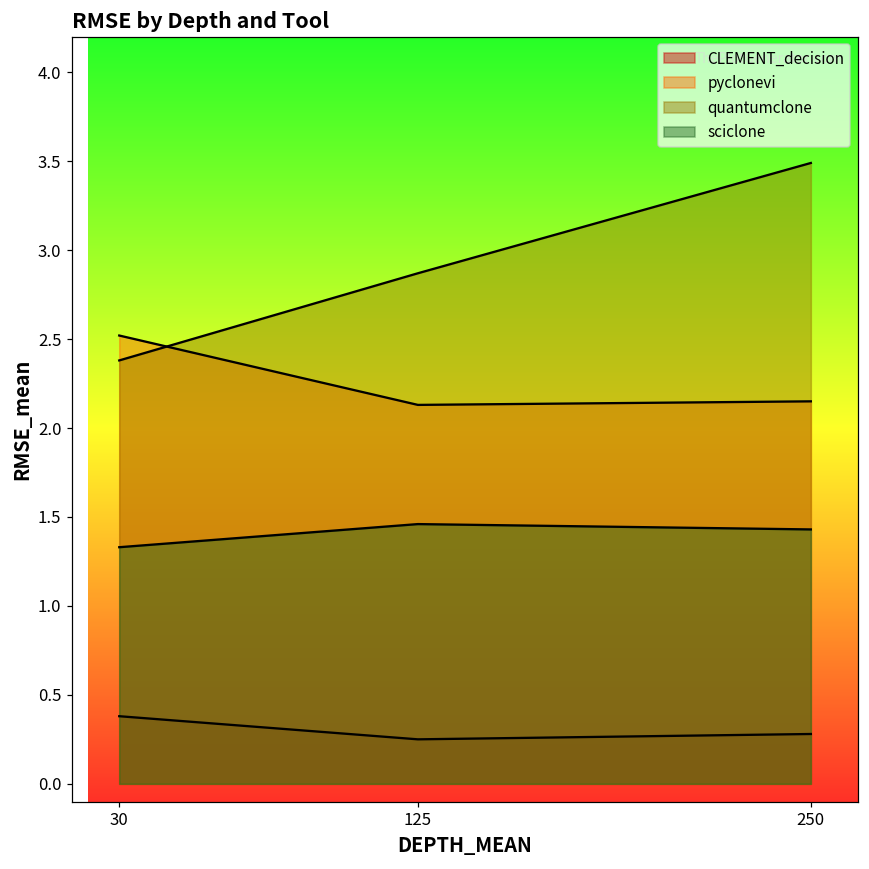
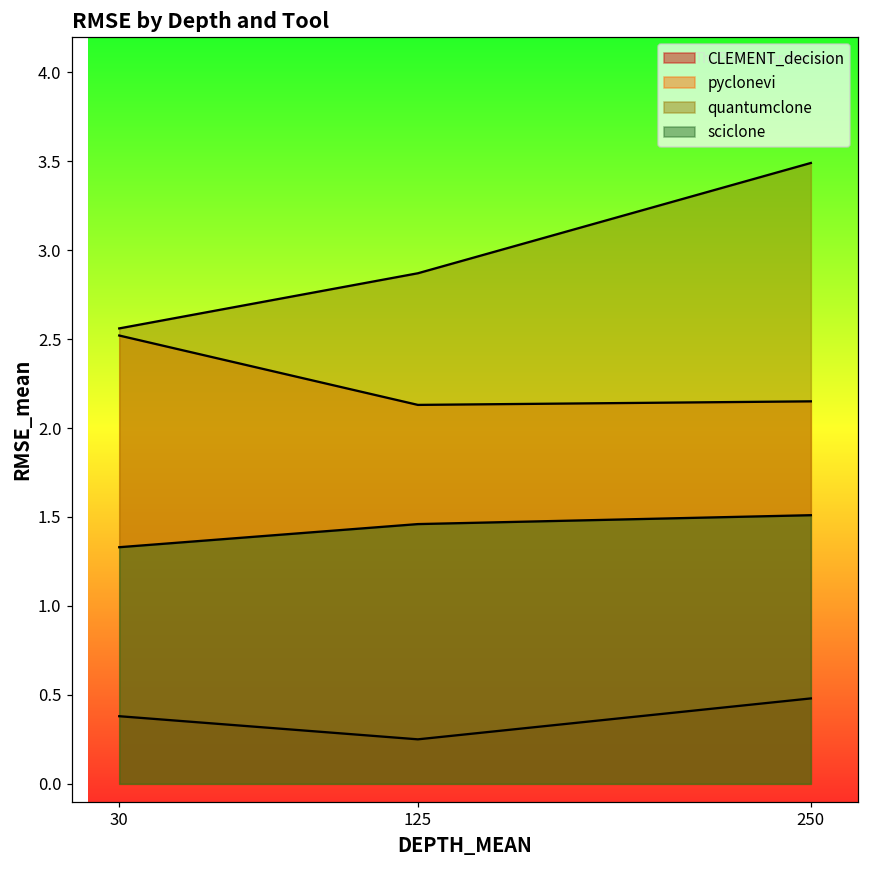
quantumclone, 30: 2.38 -> 2.56
CLEMENT_decision, 250: 0.28 -> 0.48
sciclone, 250: 1.43 -> 1.51
